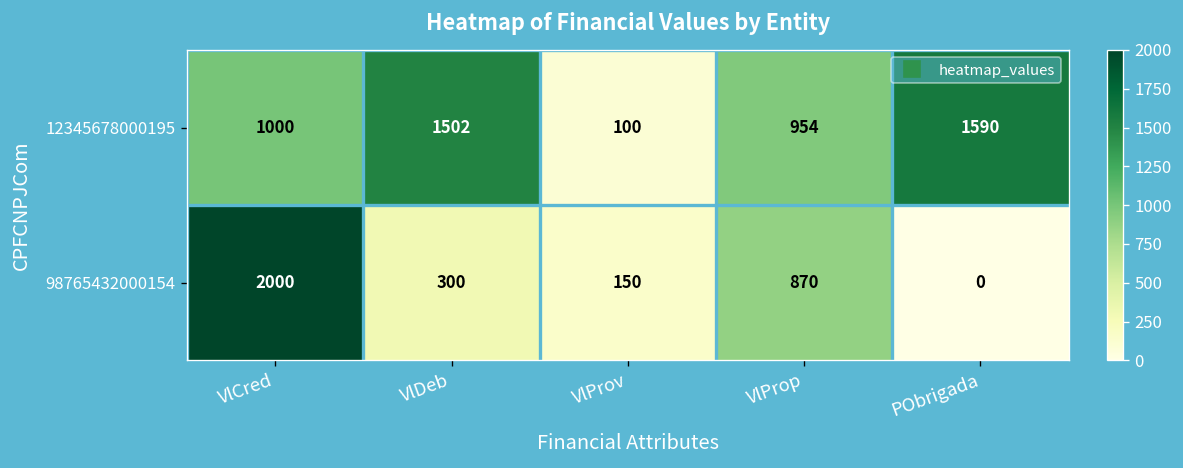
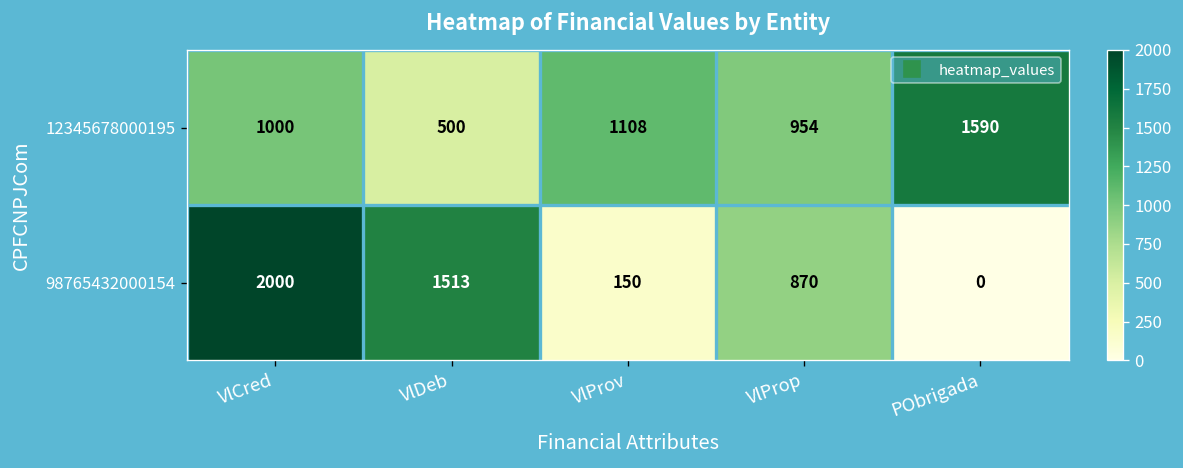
12345678000195, VlDeb: 1502 -> 500
12345678000195, VlProv: 100 -> 1108
98765432000154, VlDeb: 300 -> 1513
